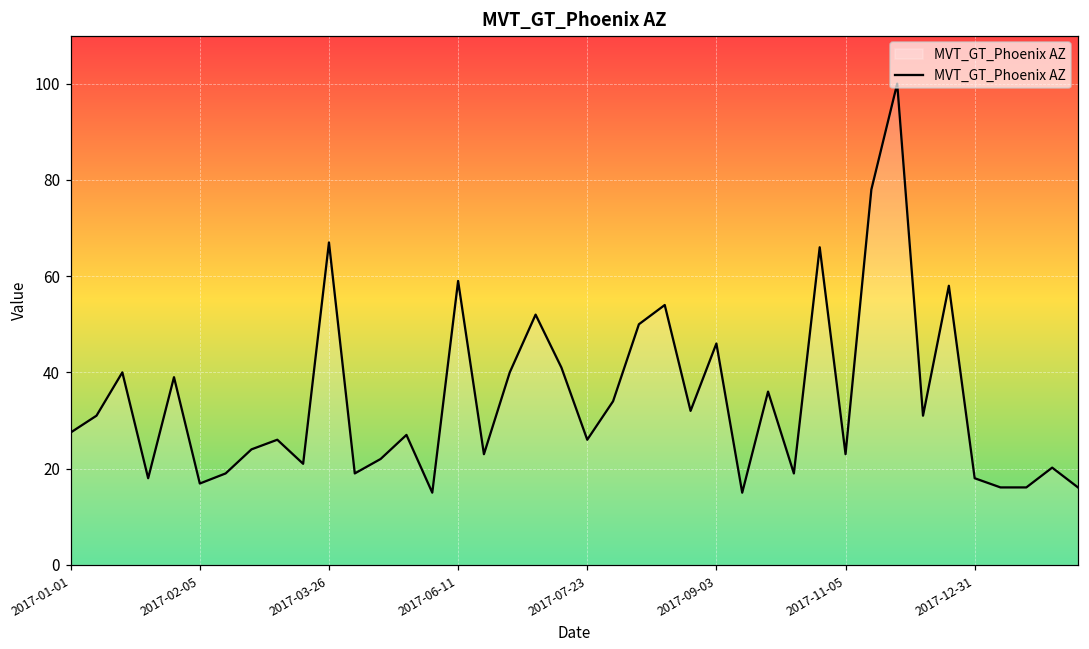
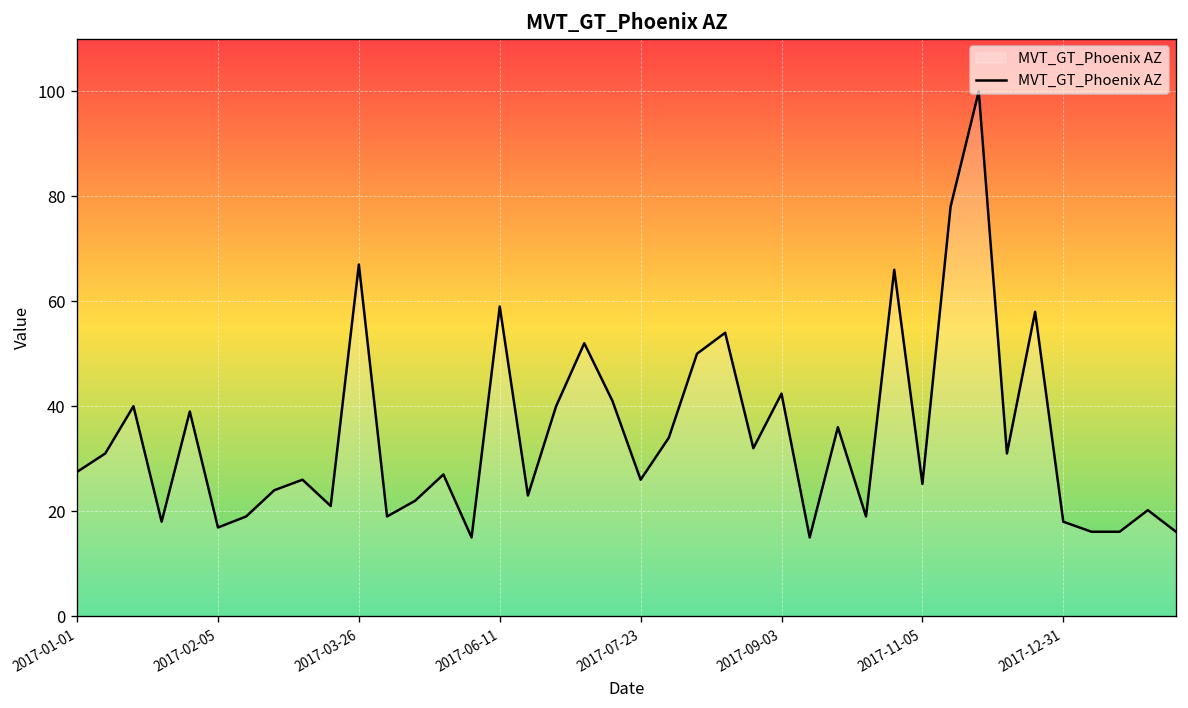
2017-09-03: 46 -> 42
2017-11-05: 23 -> 25
